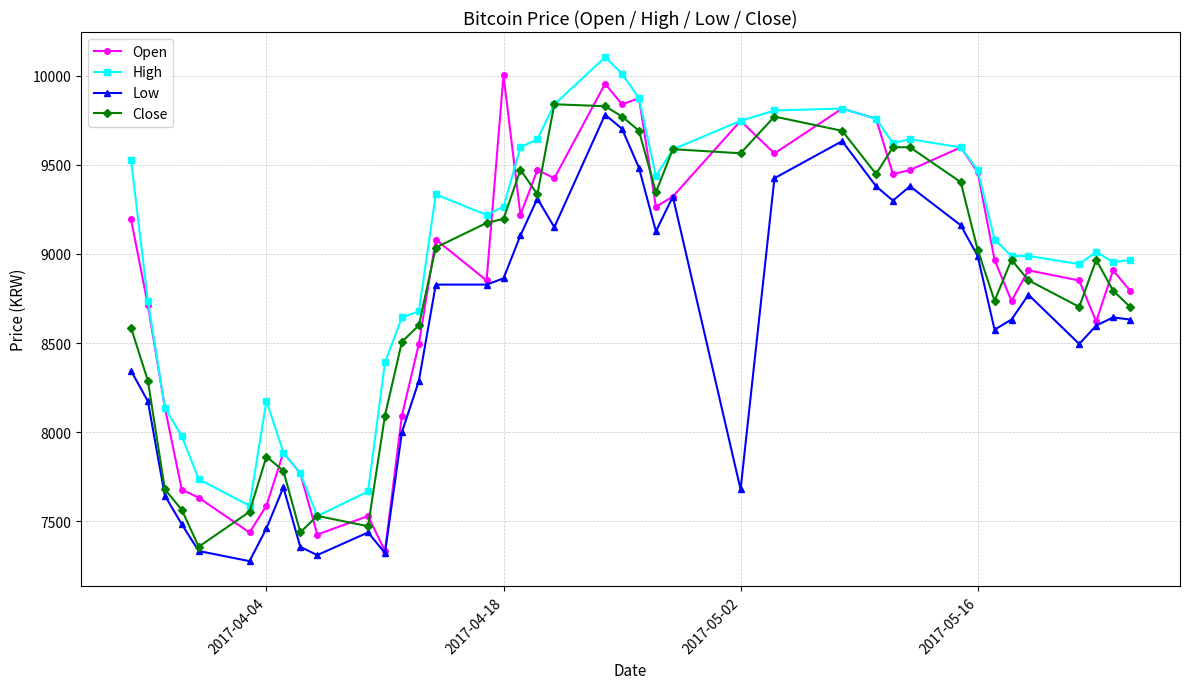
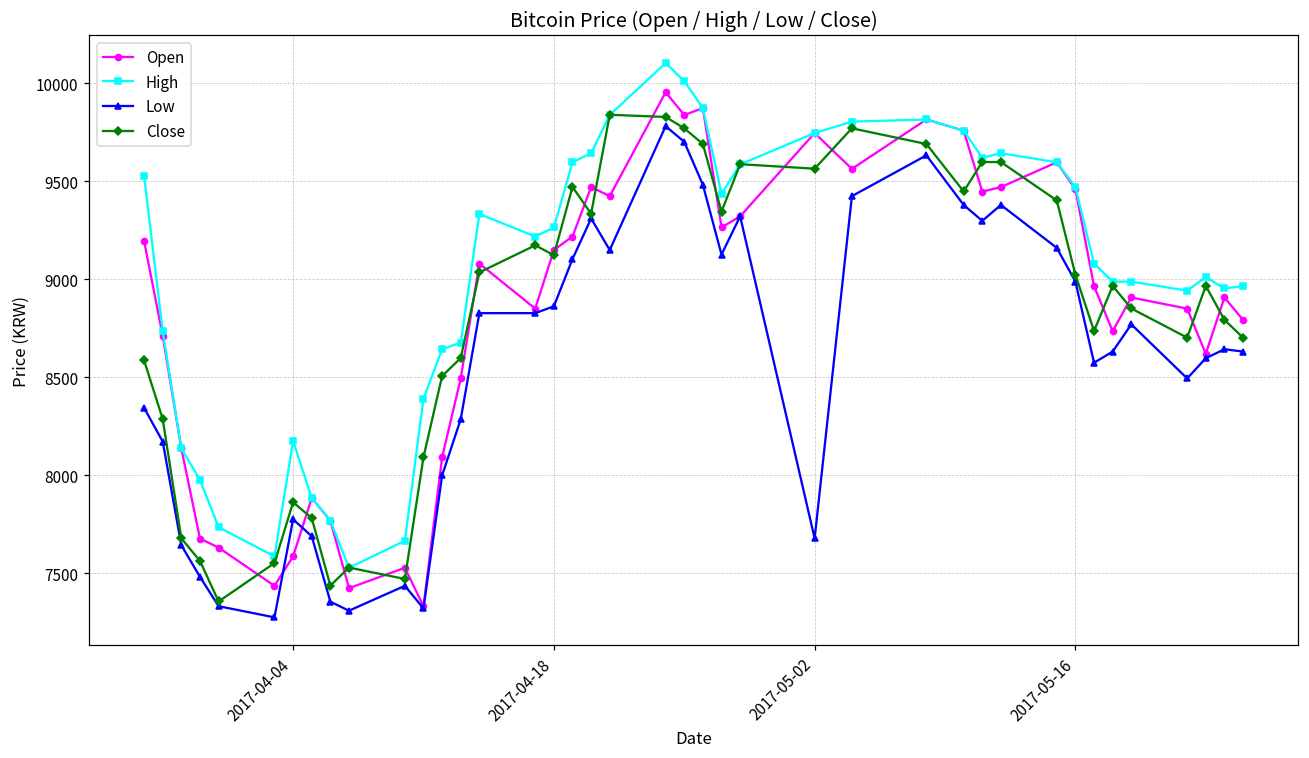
Low, 2017-04-04: 7460 -> 7780
Open, 2017-04-18: 10000 -> 9150
Close, 2017-04-18: 9200 -> 9120
